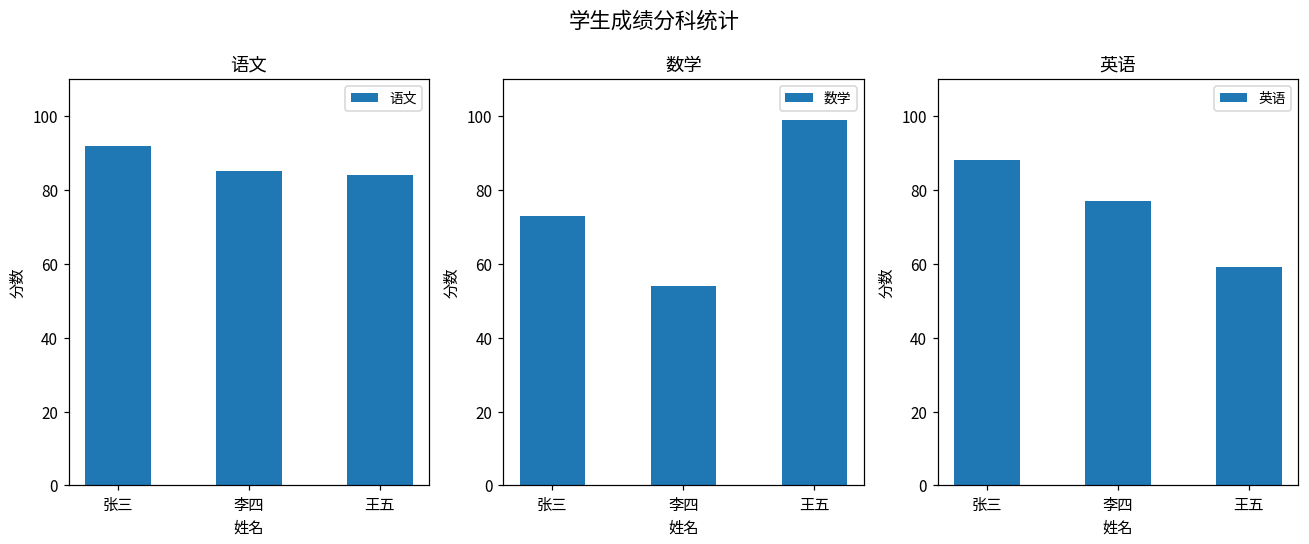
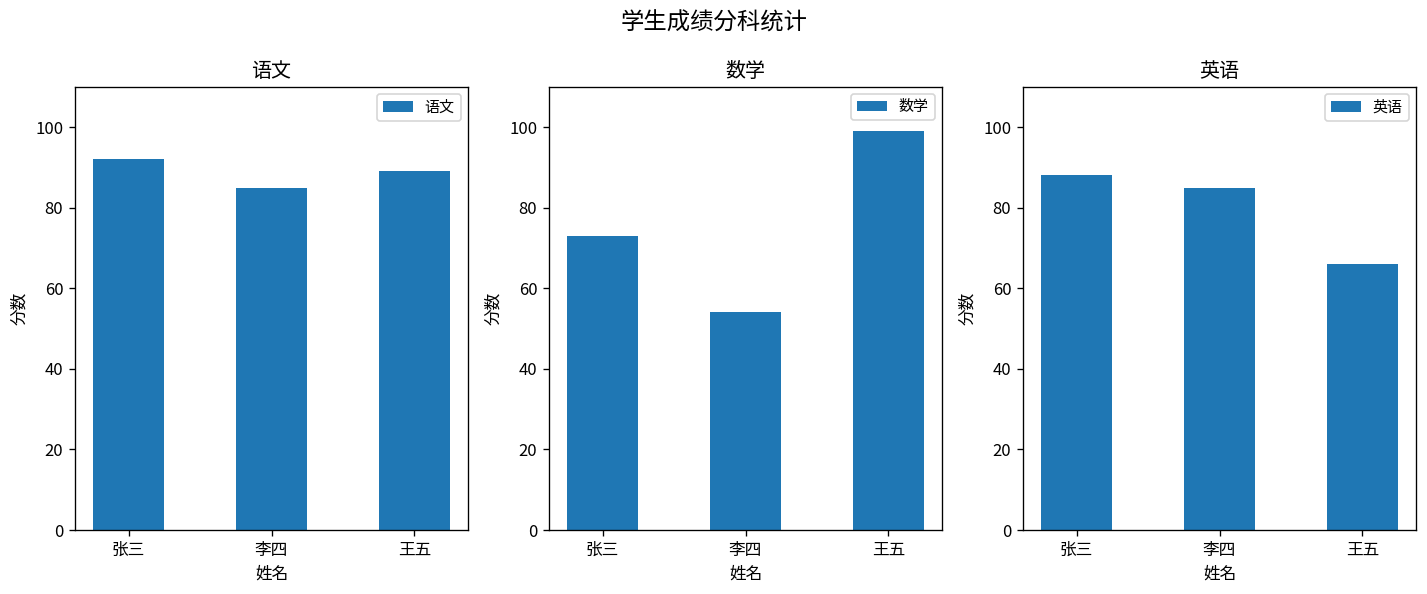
语文, 王五: 84 -> 89
英语, 李四: 77 -> 85
英语, 王五: 59 -> 66
